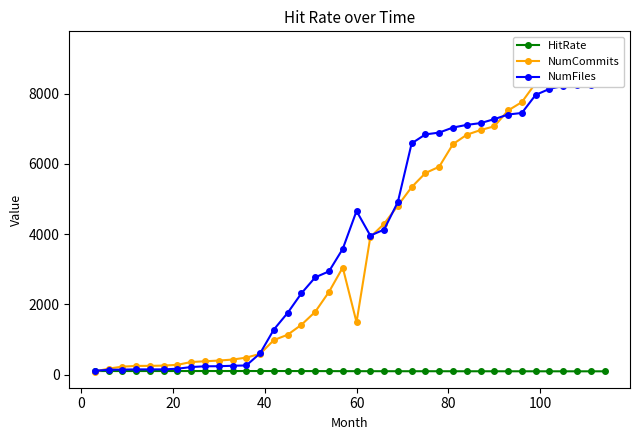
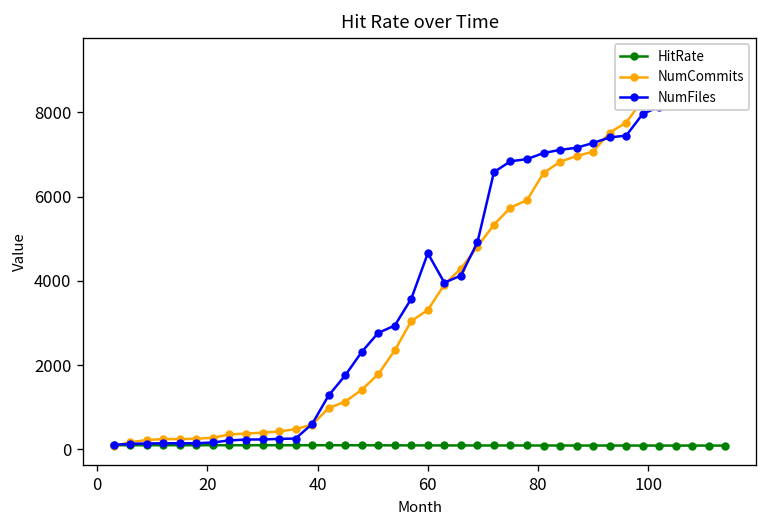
NumCommits, 60: 1500 -> 3300
